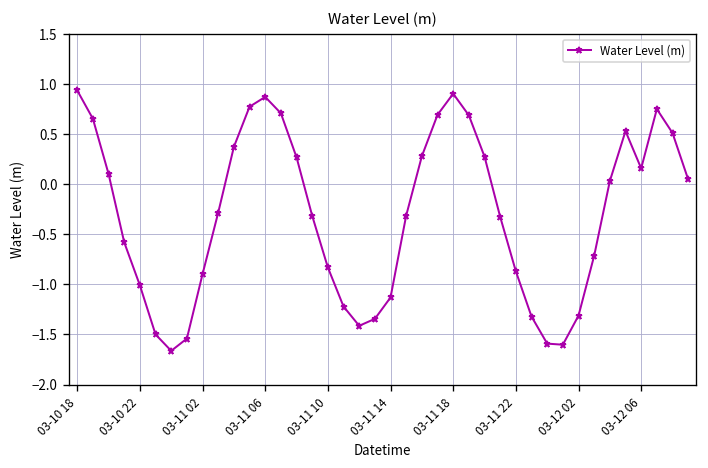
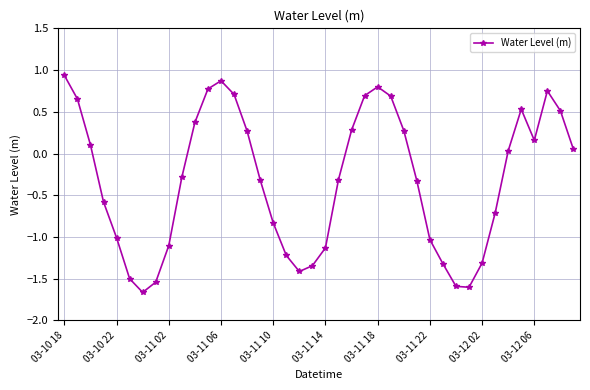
03-11 02: -0.9 -> -1.1
03-11 18: 0.9 -> 0.8
03-11 22: -0.9 -> -1.0
